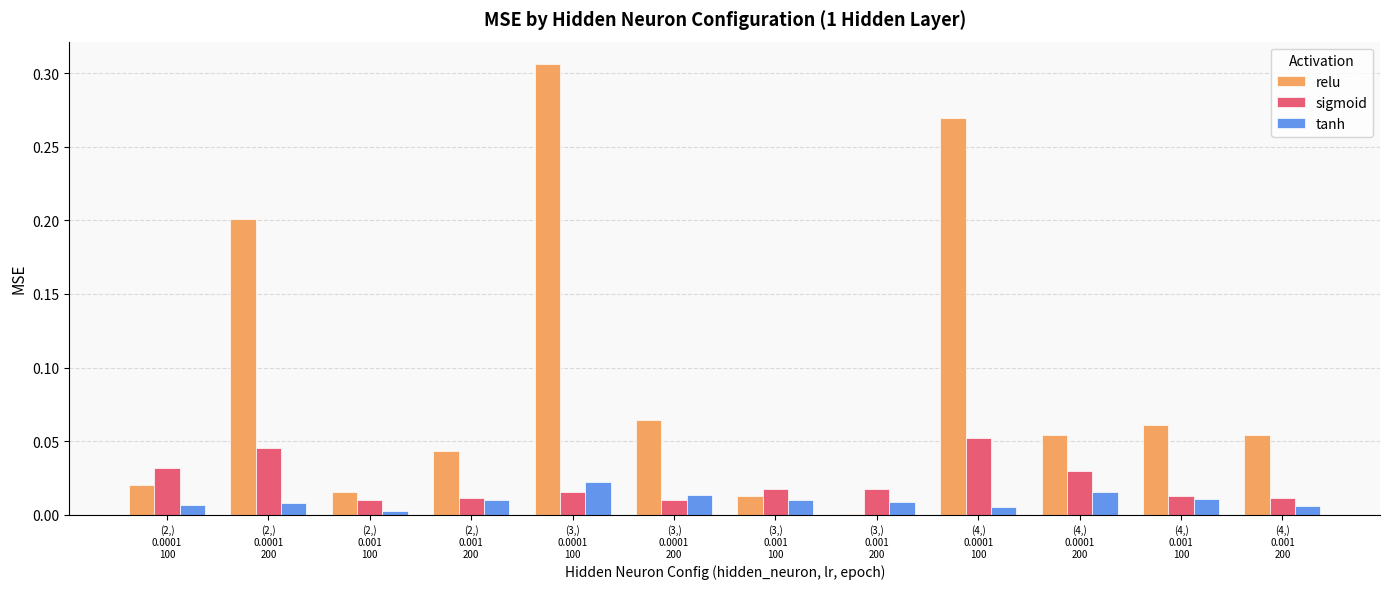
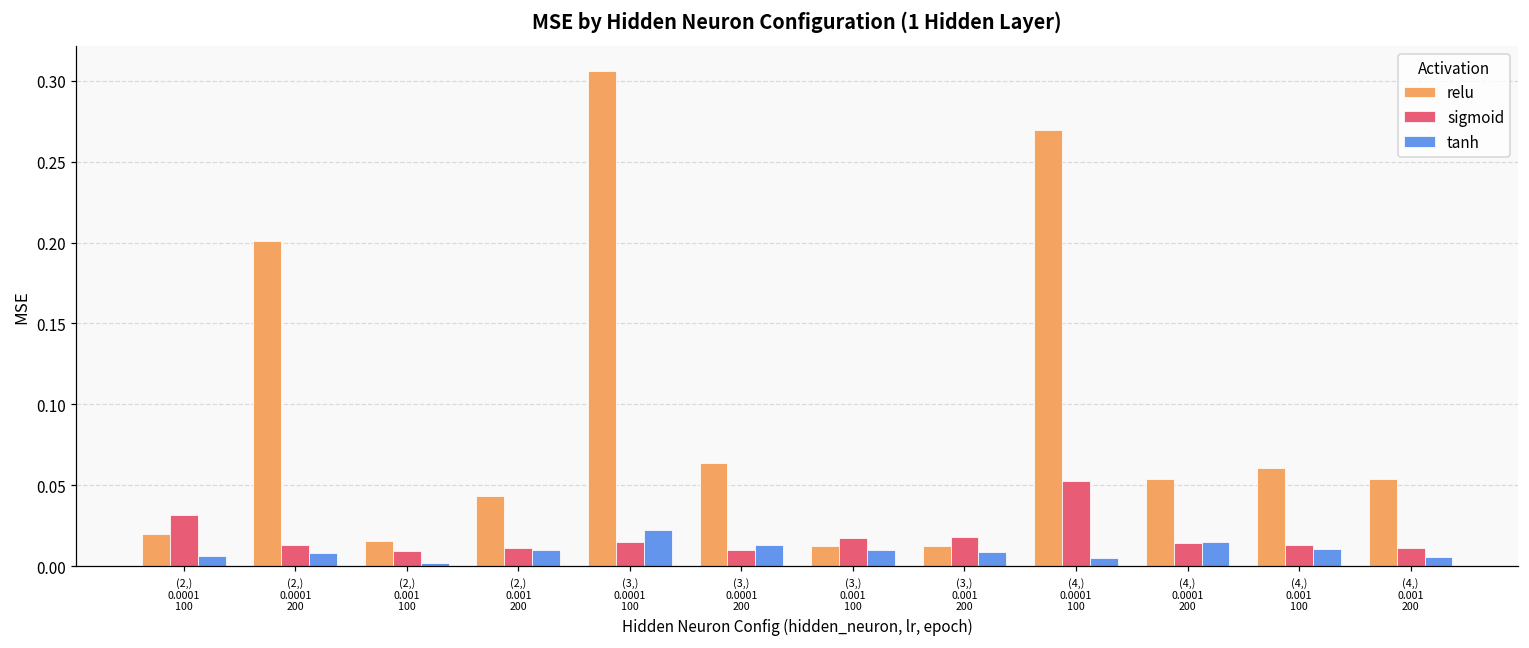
sigmoid, (2,) 0.0001 200: 0.045 -> 0.013
relu, (3,) 0.001 200: 0.001 -> 0.013
sigmoid, (4,) 0.0001 200: 0.030 -> 0.014
